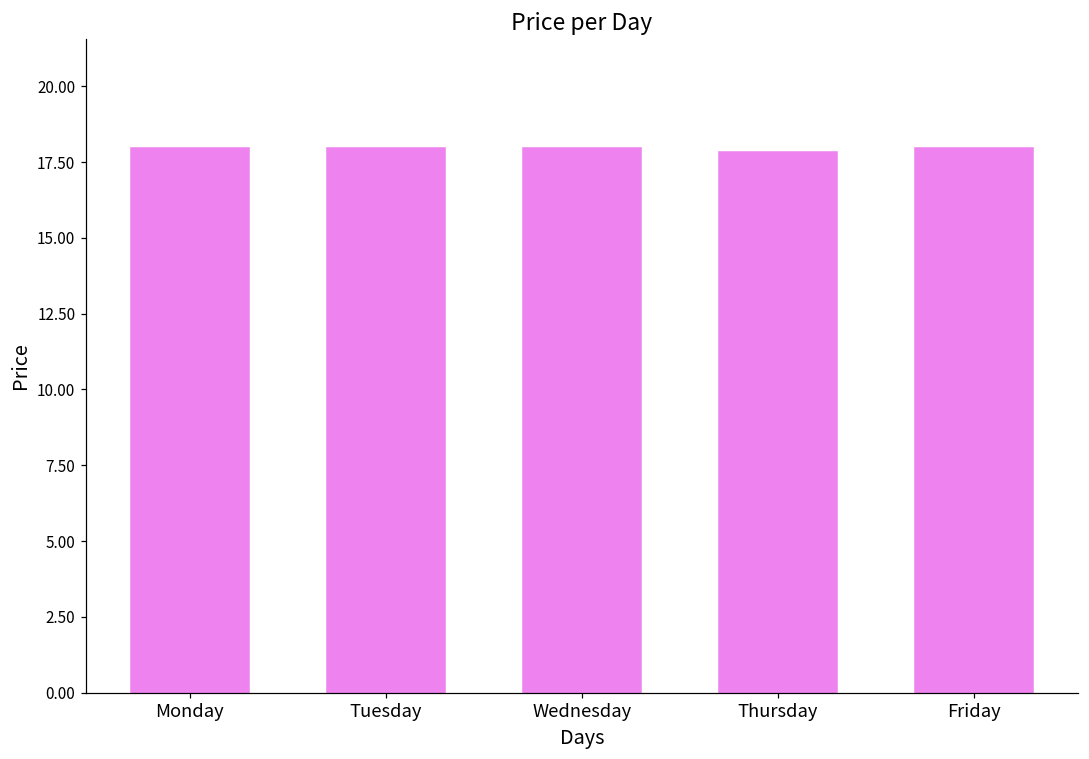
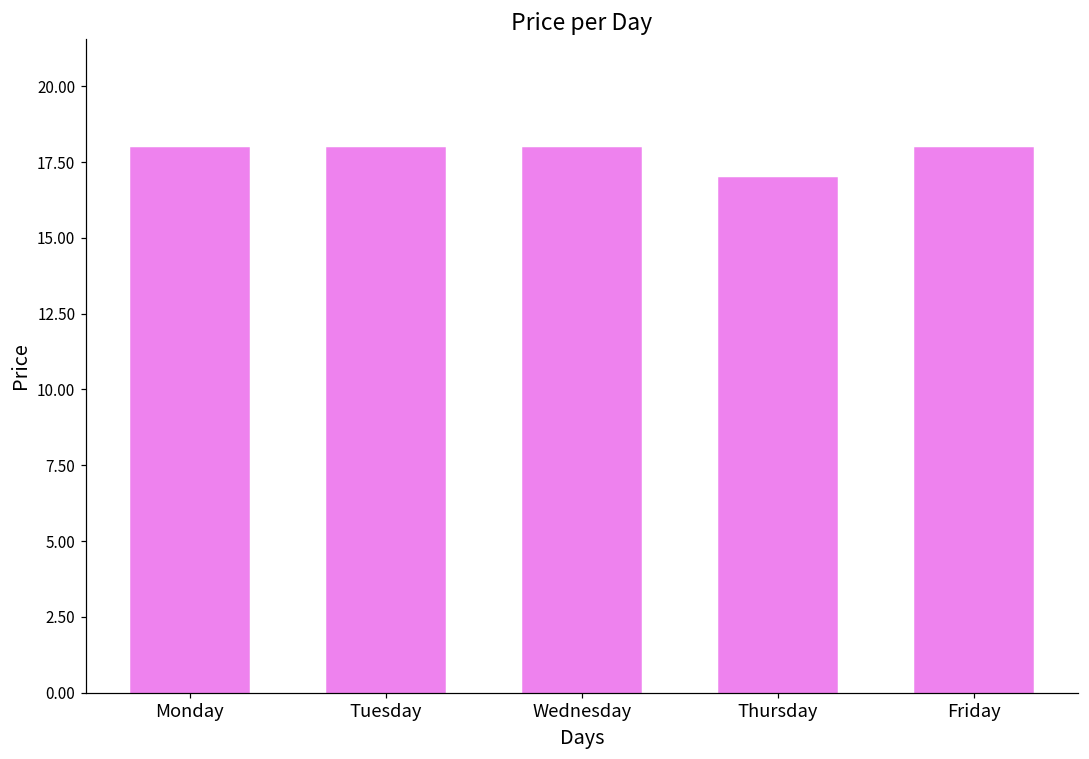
Thursday: 17.8 -> 17.0
